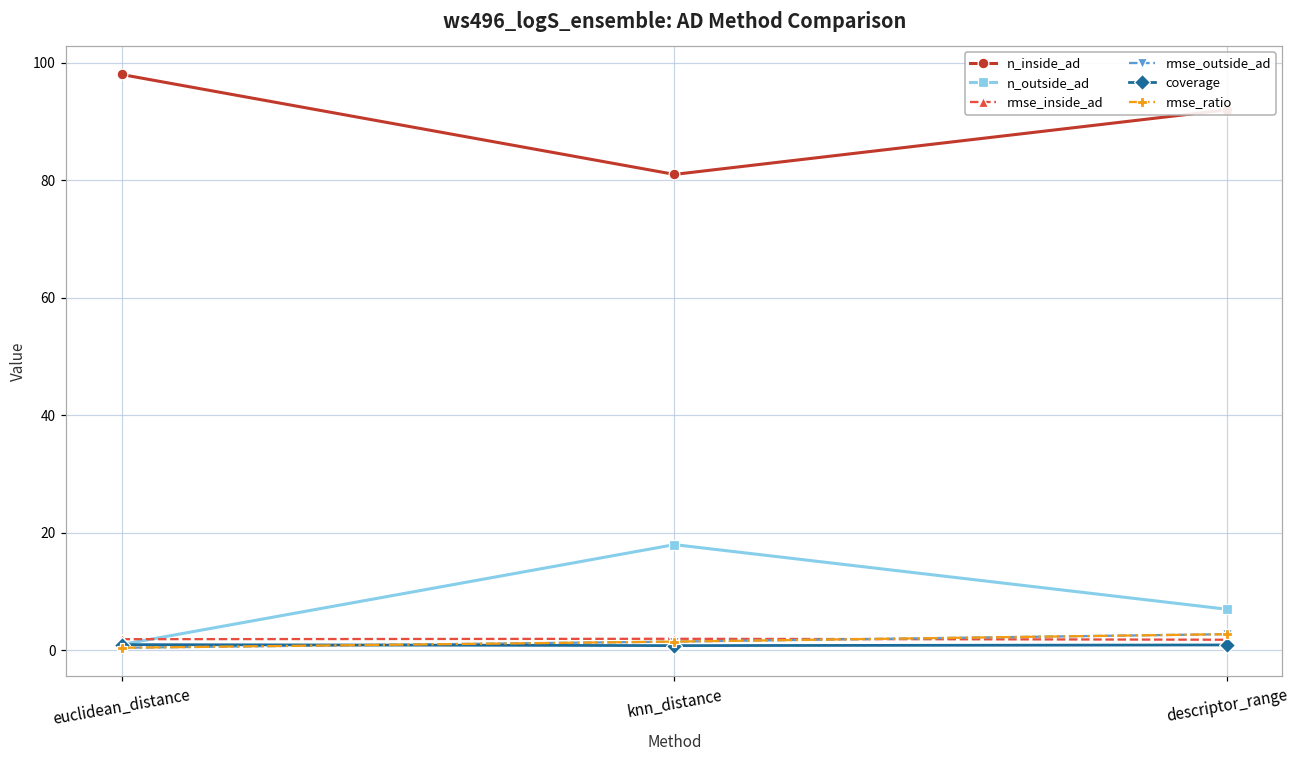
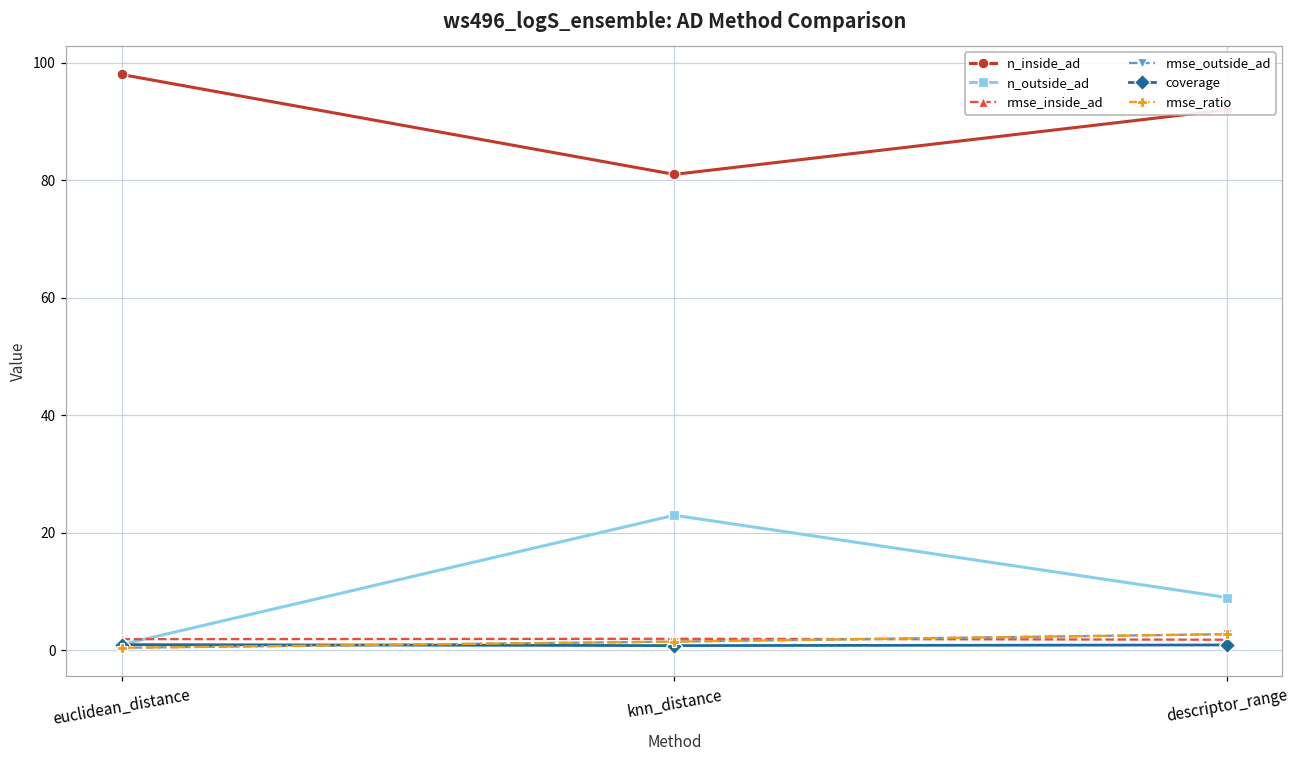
n_outside_ad, knn_distance: 18 -> 23
n_outside_ad, descriptor_range: 7 -> 9
